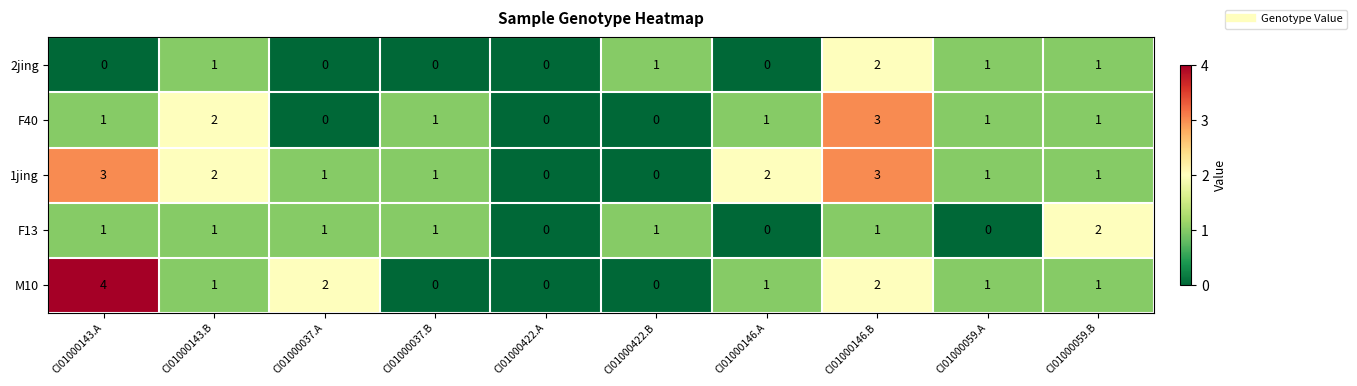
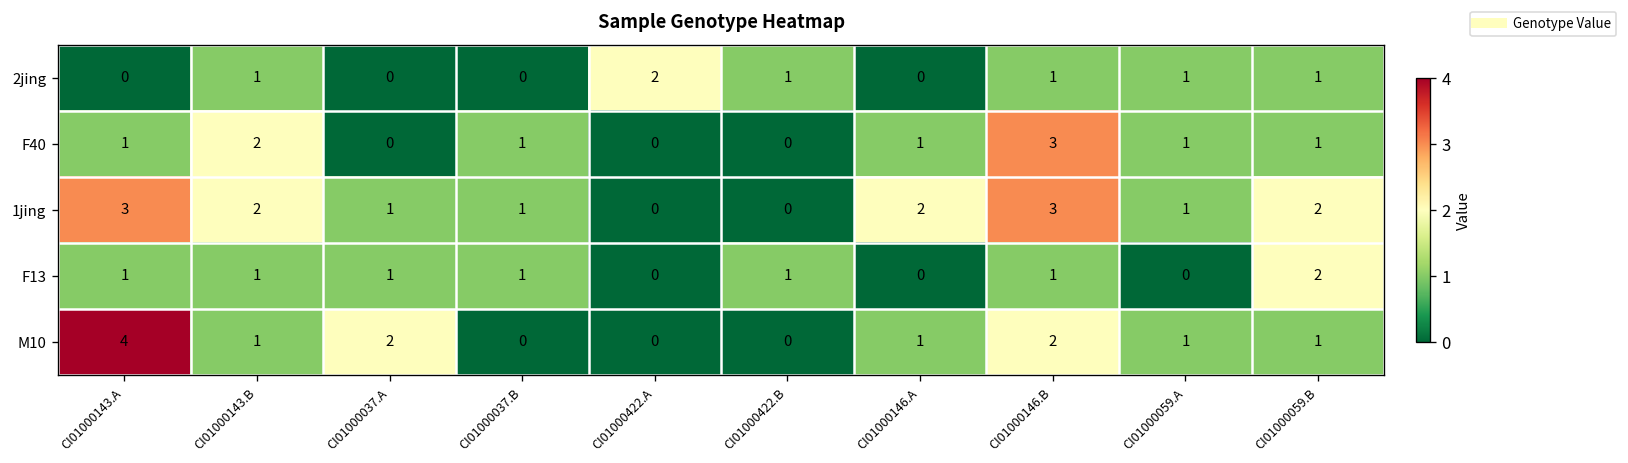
2jing, CI01000422.A: 0 -> 2
2jing, CI01000146.B: 2 -> 1
1jing, CI01000059.B: 1 -> 2
